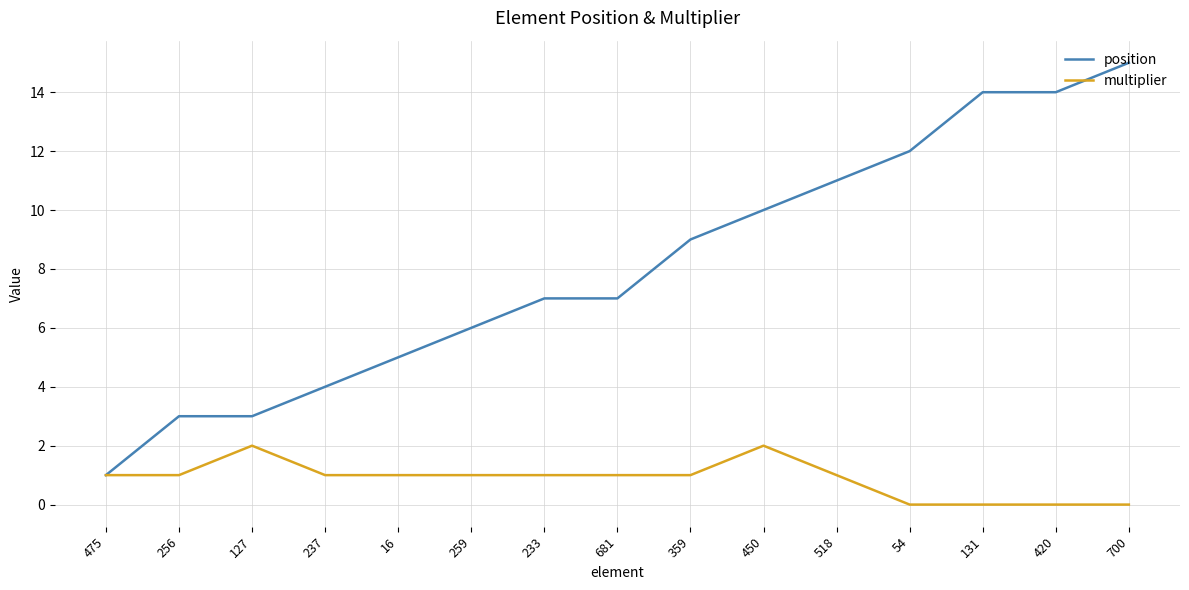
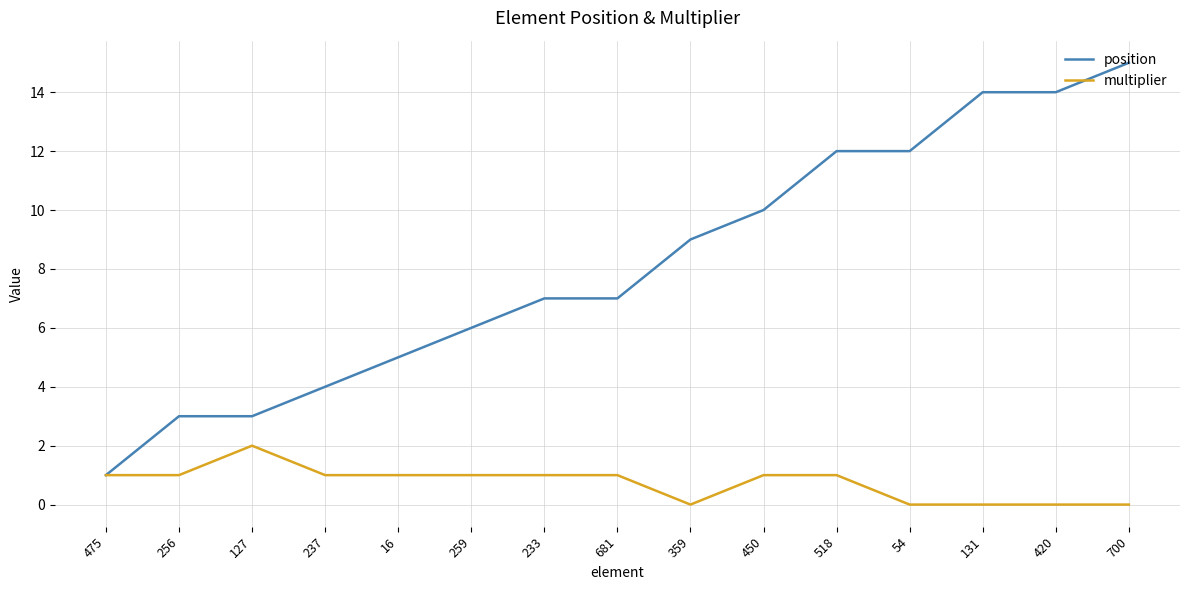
multiplier, 359: 1 -> 0
multiplier, 450: 2 -> 1
position, 518: 11 -> 12
